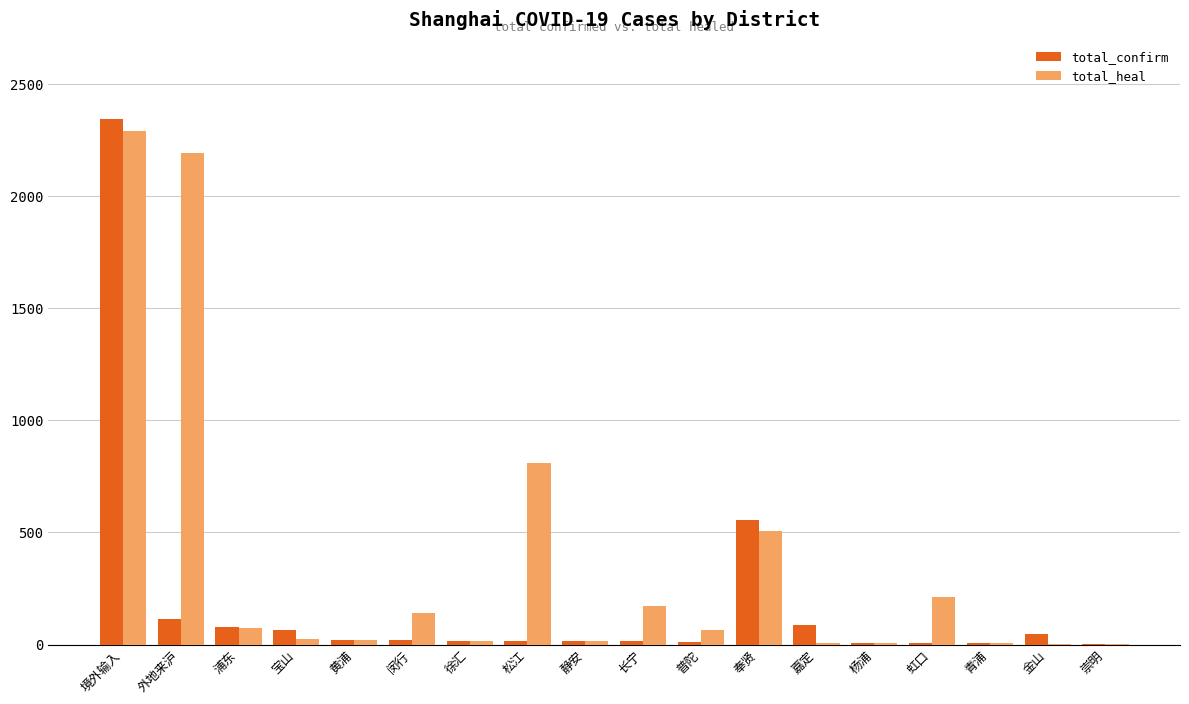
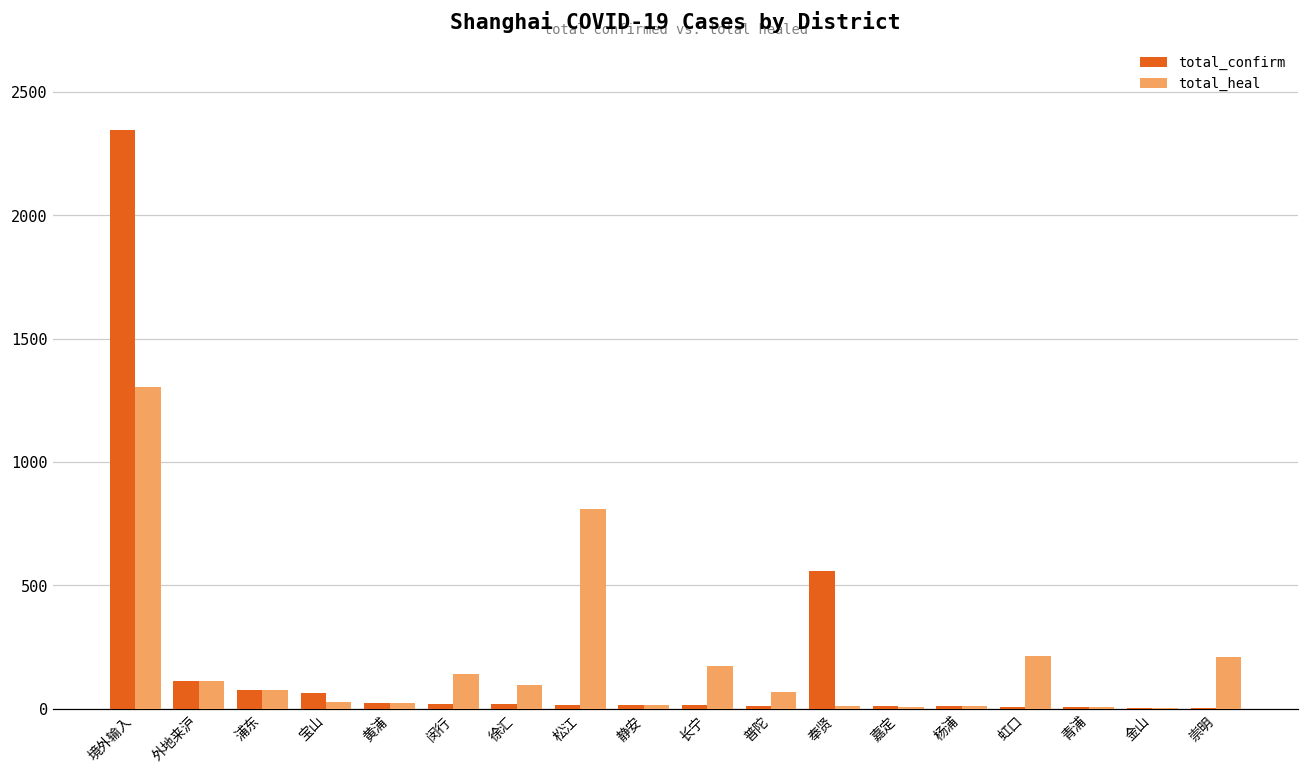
total_heal, 境外输入: 2290 -> 1310
total_heal, 外地来沪: 2190 -> 110
total_heal, 徐汇: 20 -> 100
total_heal, 奉贤: 510 -> 10
total_confirm, 嘉定: 90 -> 10
total_confirm, 金山: 50 -> 0
total_heal, 崇明: 0 -> 210
